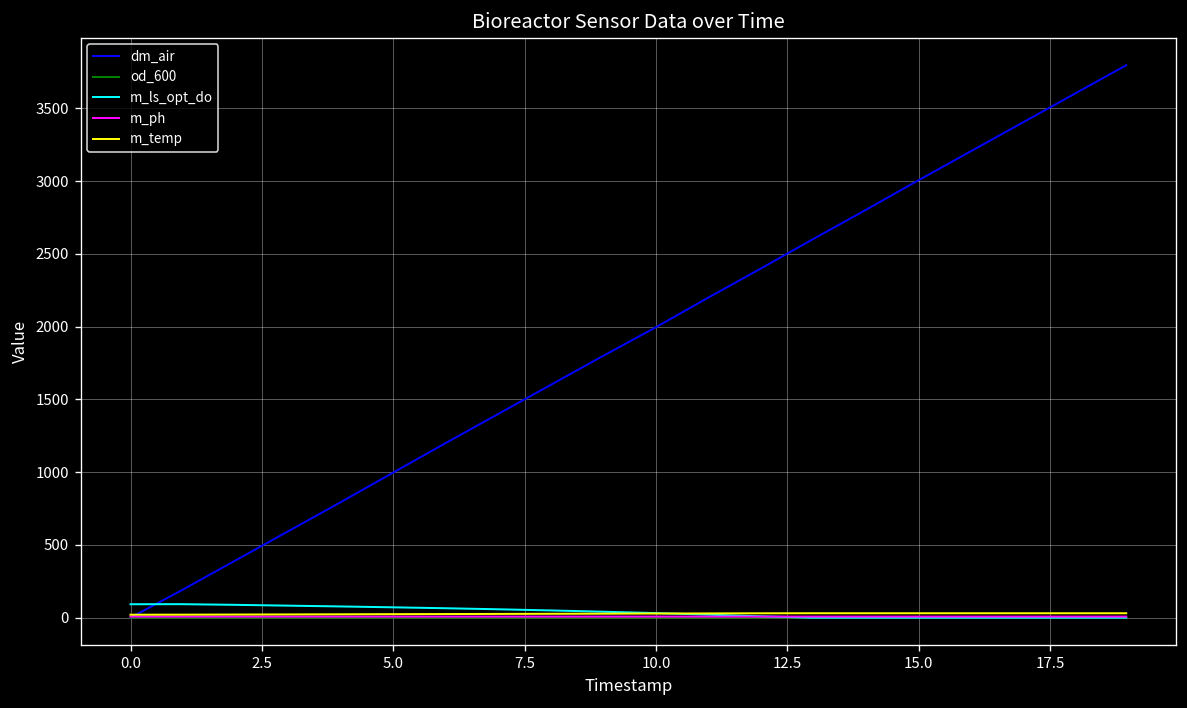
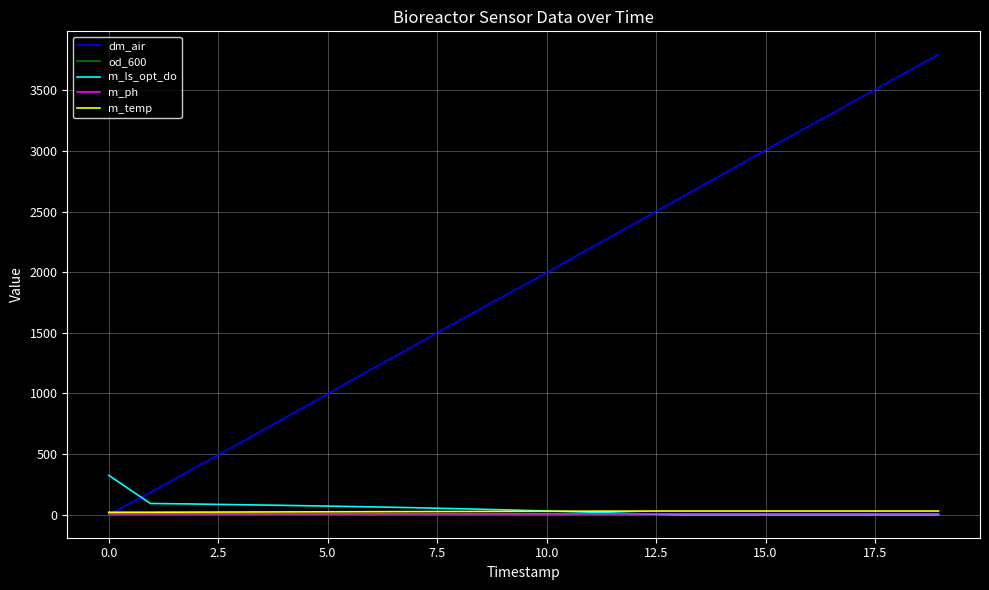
m_ls_opt_do, 0.0: 90 -> 320
